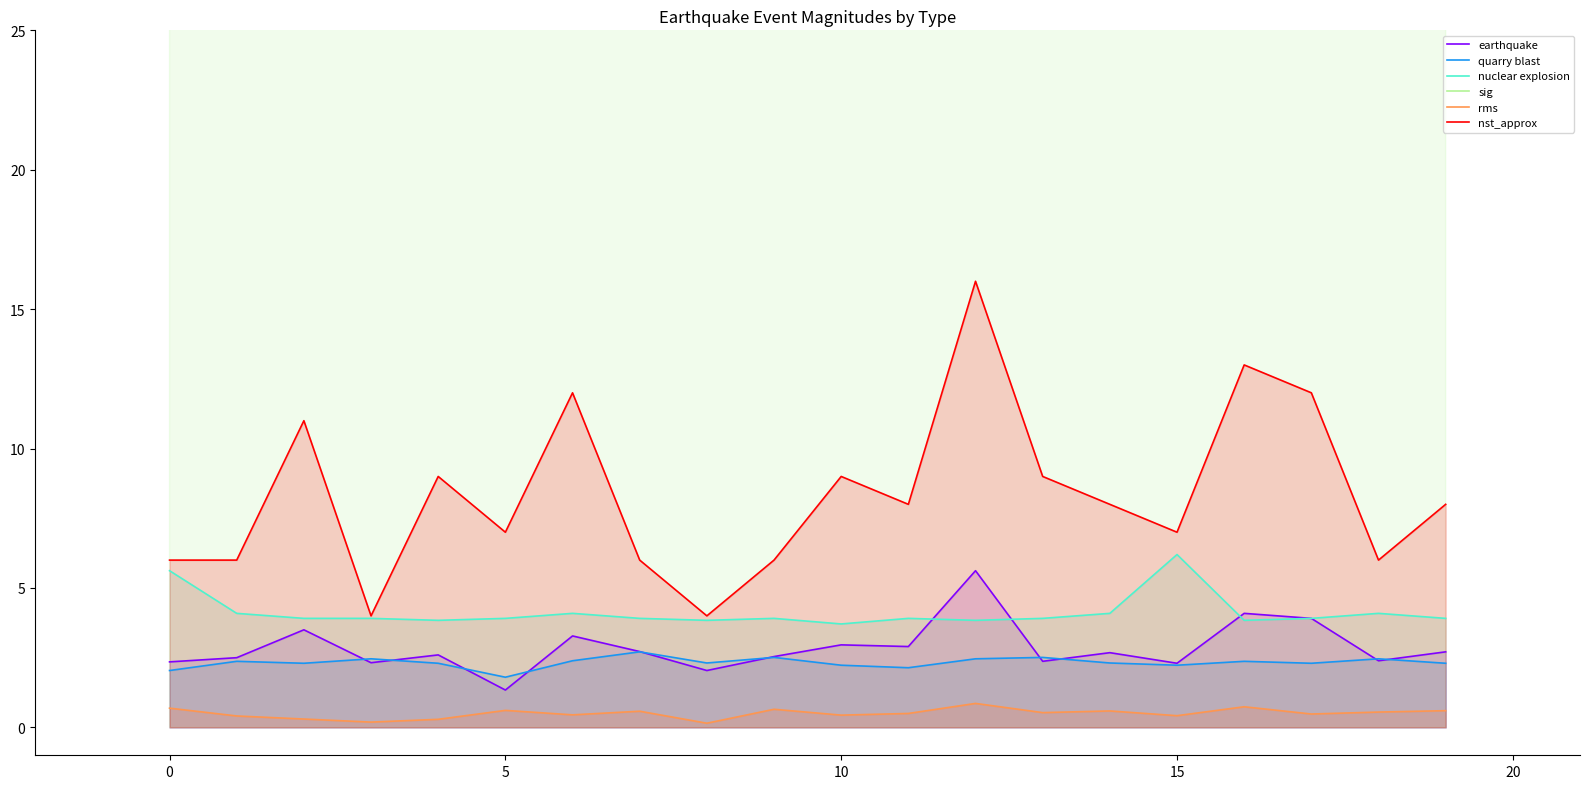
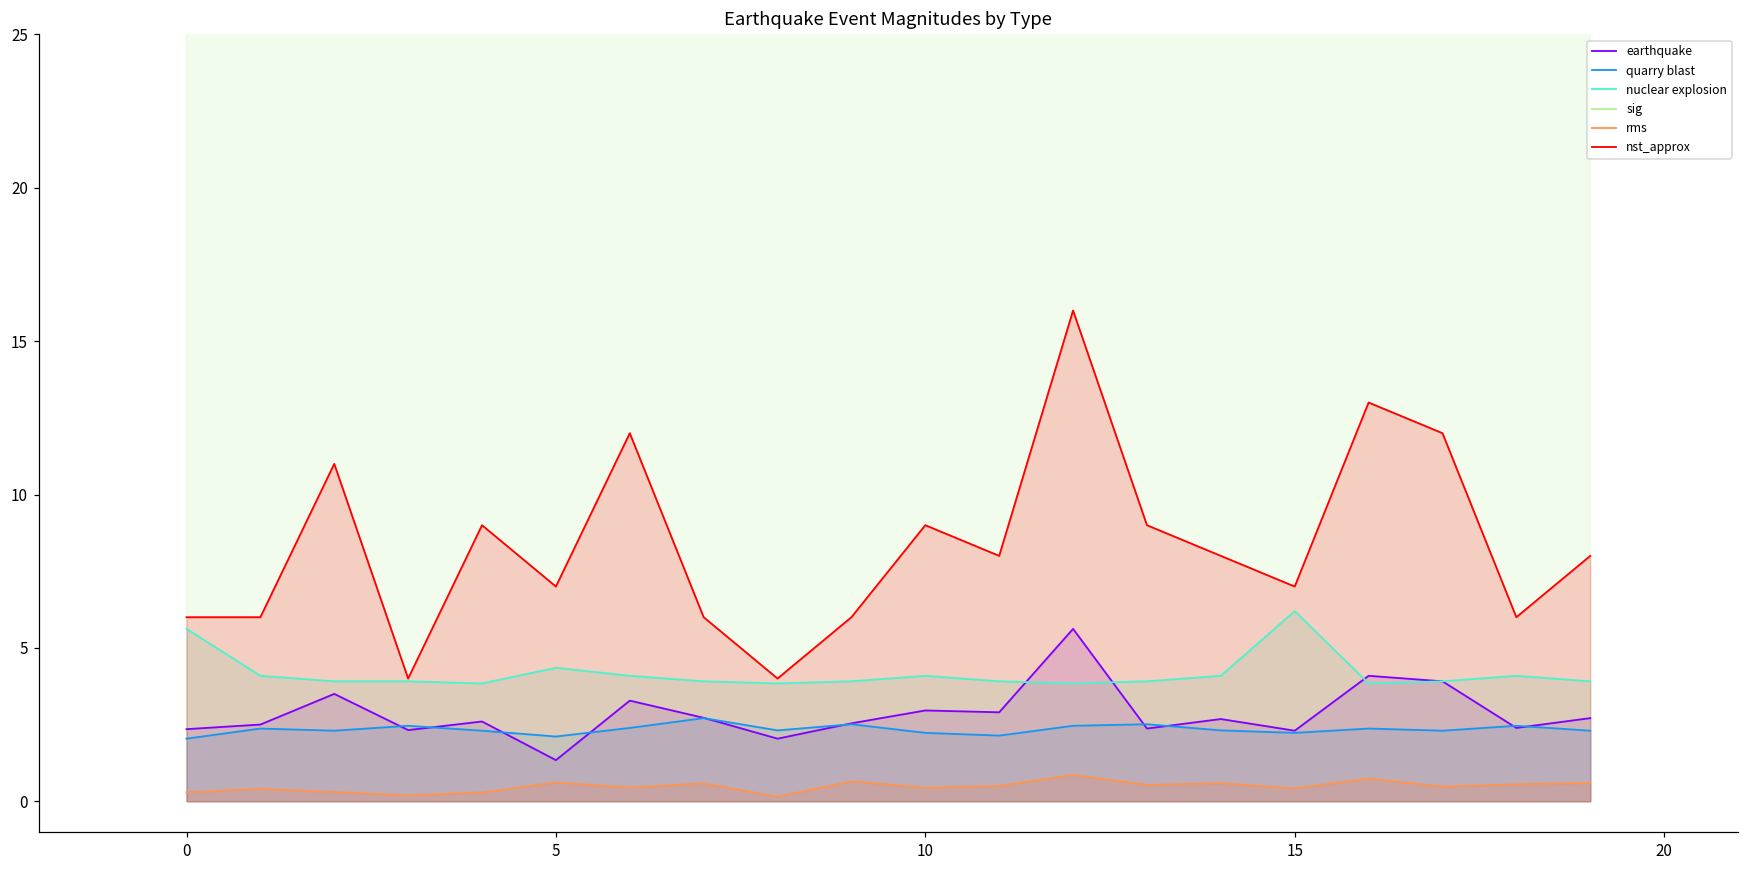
rms, 0: 0.7 -> 0.3
quarry blast, 5: 1.8 -> 2.1
nuclear explosion, 5: 3.9 -> 4.4
nuclear explosion, 10: 3.7 -> 4.1
